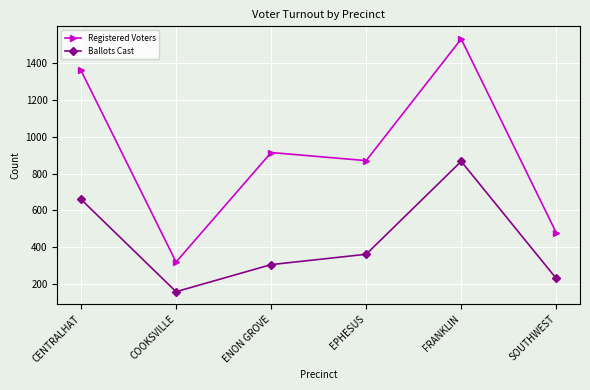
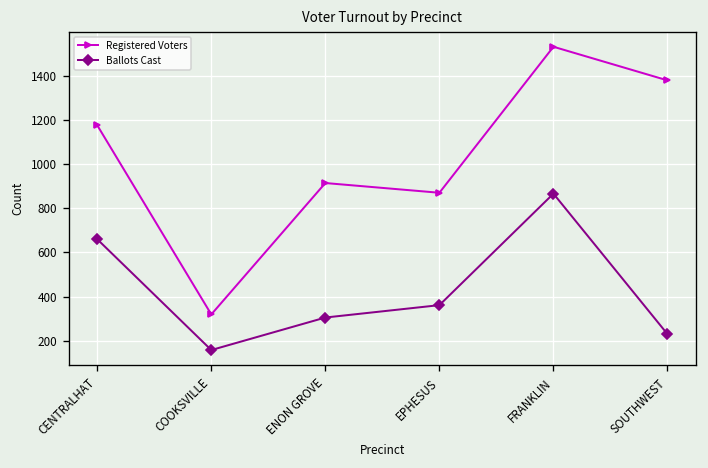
Registered Voters, CENTRALHAT: 1360 -> 1180
Registered Voters, SOUTHWEST: 480 -> 1380
